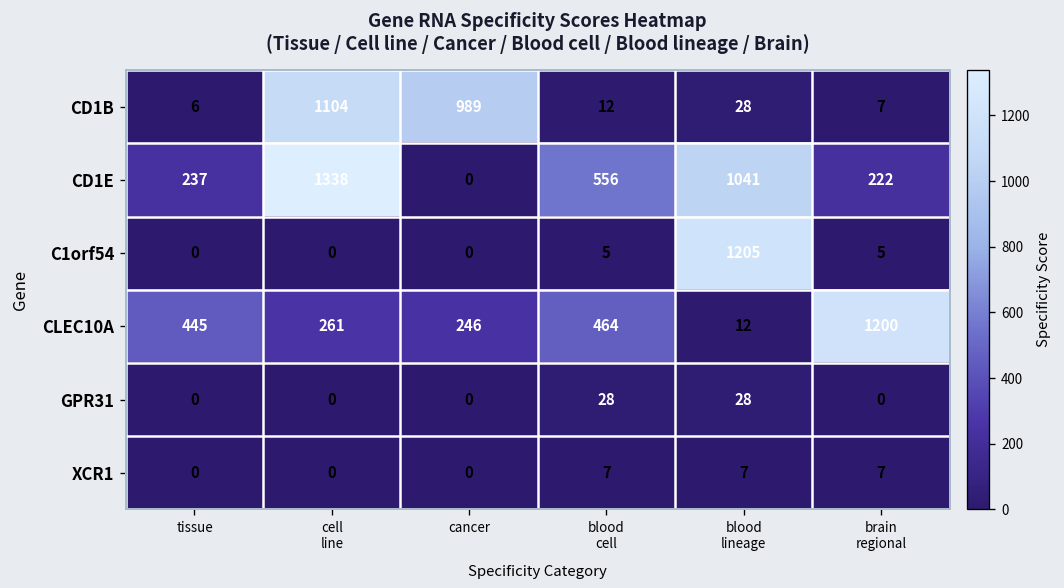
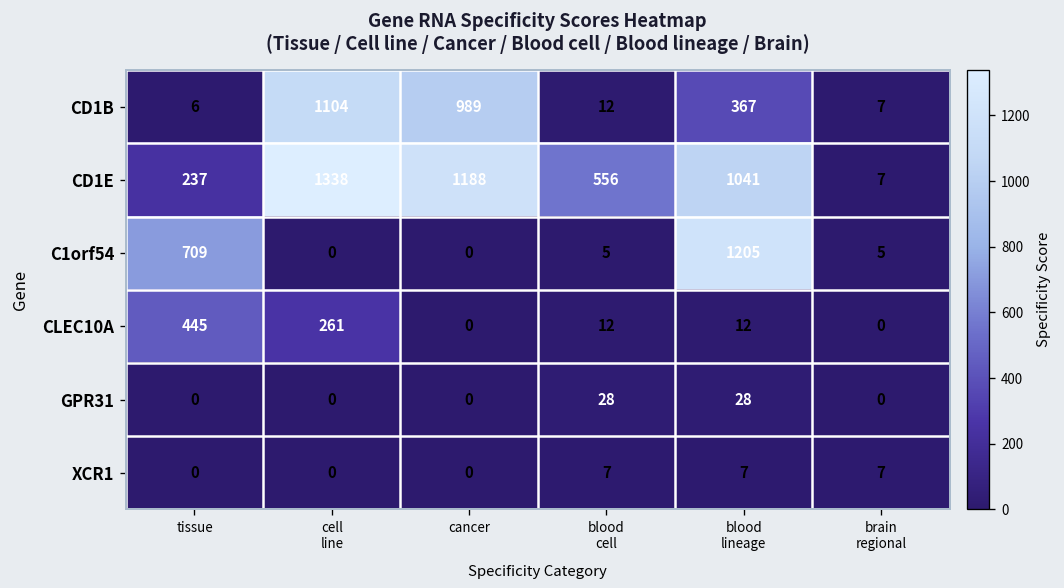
CD1B, blood lineage: 28 -> 367
CD1E, cancer: 0 -> 1188
CD1E, brain regional: 222 -> 7
C1orf54, tissue: 0 -> 709
CLEC10A, cancer: 246 -> 0
CLEC10A, blood cell: 464 -> 12
CLEC10A, brain regional: 1200 -> 0
